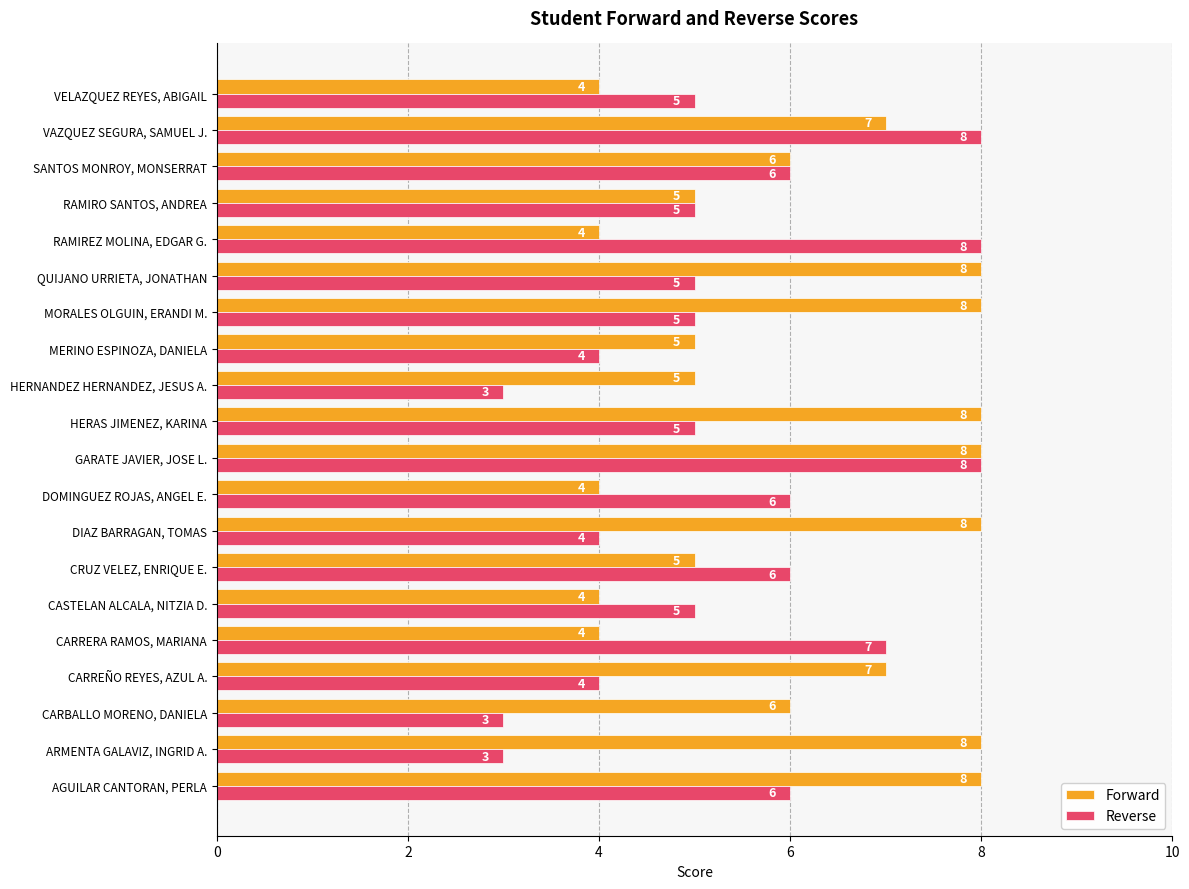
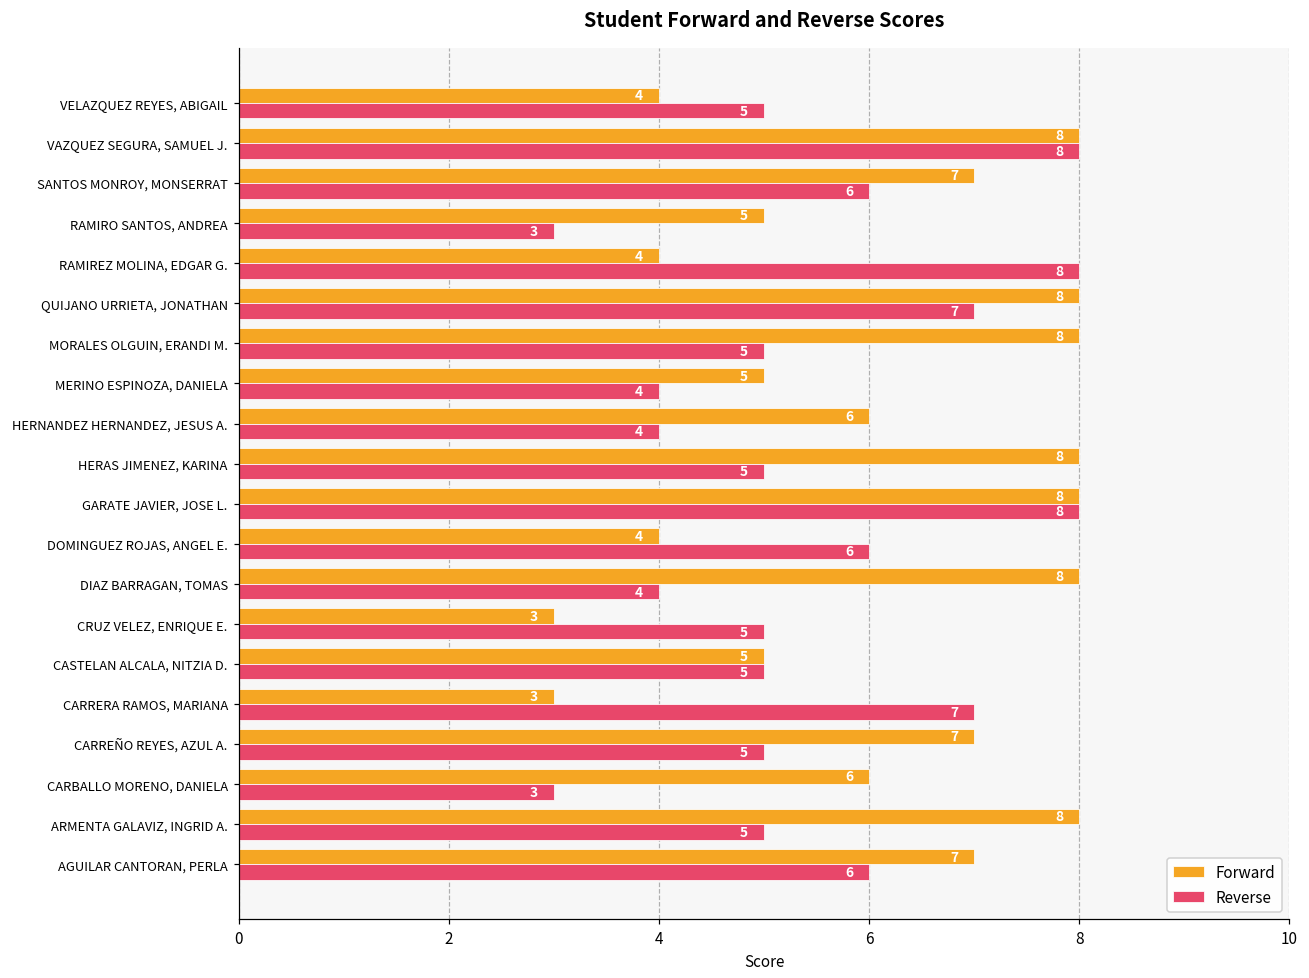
Forward, VAZQUEZ SEGURA, SAMUEL J.: 7 -> 8
Forward, SANTOS MONROY, MONSERRAT: 6 -> 7
Reverse, RAMIRO SANTOS, ANDREA: 5 -> 3
Reverse, QUIJANO URRIETA, JONATHAN: 5 -> 7
Forward, HERNANDEZ HERNANDEZ, JESUS A.: 5 -> 6
Reverse, HERNANDEZ HERNANDEZ, JESUS A.: 3 -> 4
Forward, CRUZ VELEZ, ENRIQUE E.: 5 -> 3
Reverse, CRUZ VELEZ, ENRIQUE E.: 6 -> 5
Forward, CASTELAN ALCALA, NITZIA D.: 4 -> 5
Forward, CARRERA RAMOS, MARIANA: 4 -> 3
Reverse, CARREÑO REYES, AZUL A.: 4 -> 5
Reverse, ARMENTA GALAVIZ, INGRID A.: 3 -> 5
Forward, AGUILAR CANTORAN, PERLA: 8 -> 7
